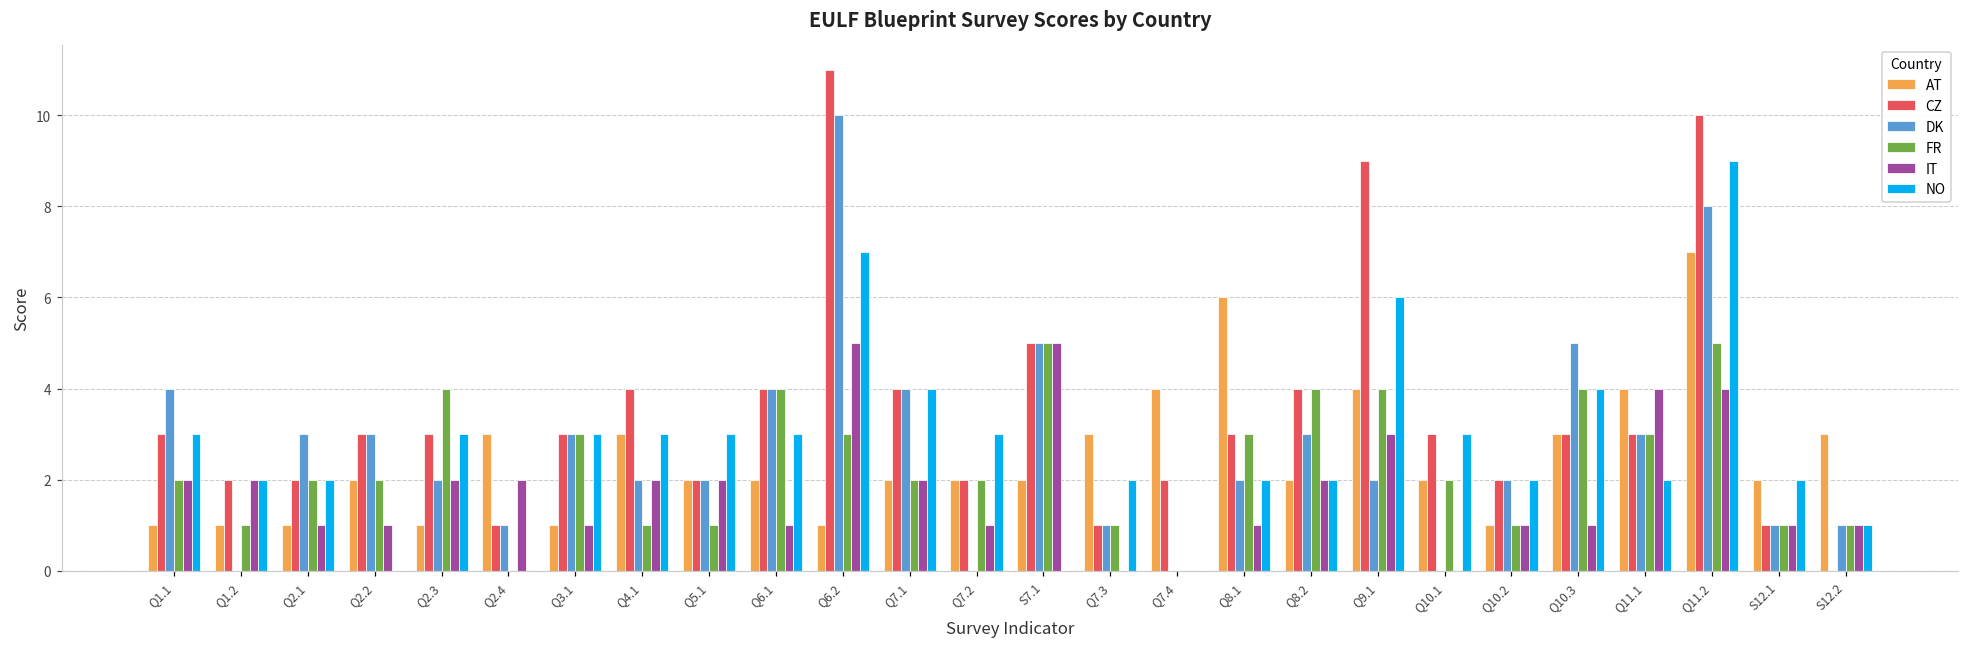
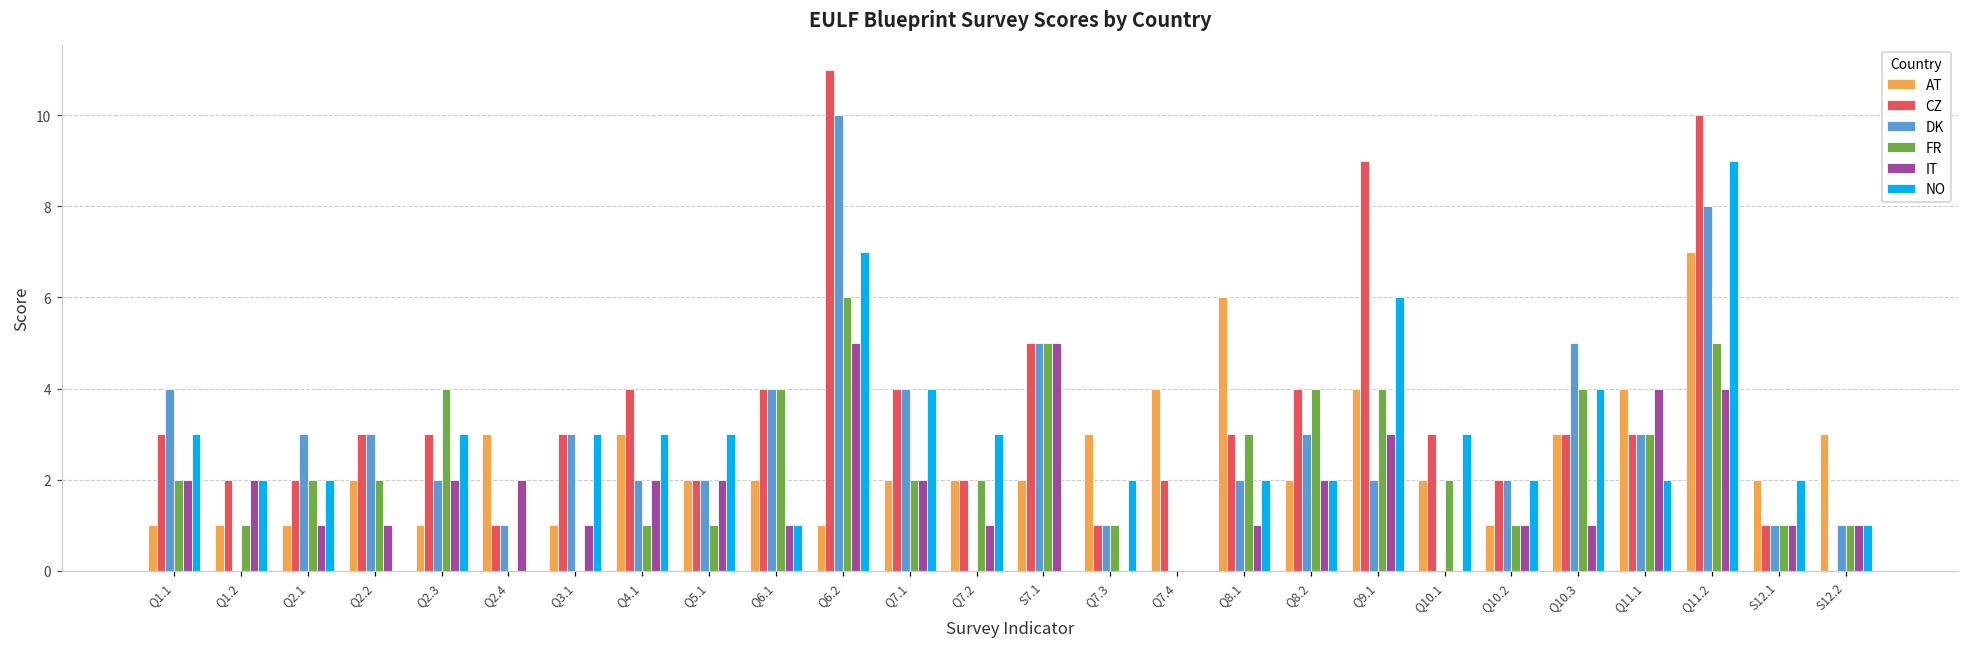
FR, Q3.1: 3 -> 0
NO, Q6.1: 3 -> 1
FR, Q6.2: 3 -> 6
